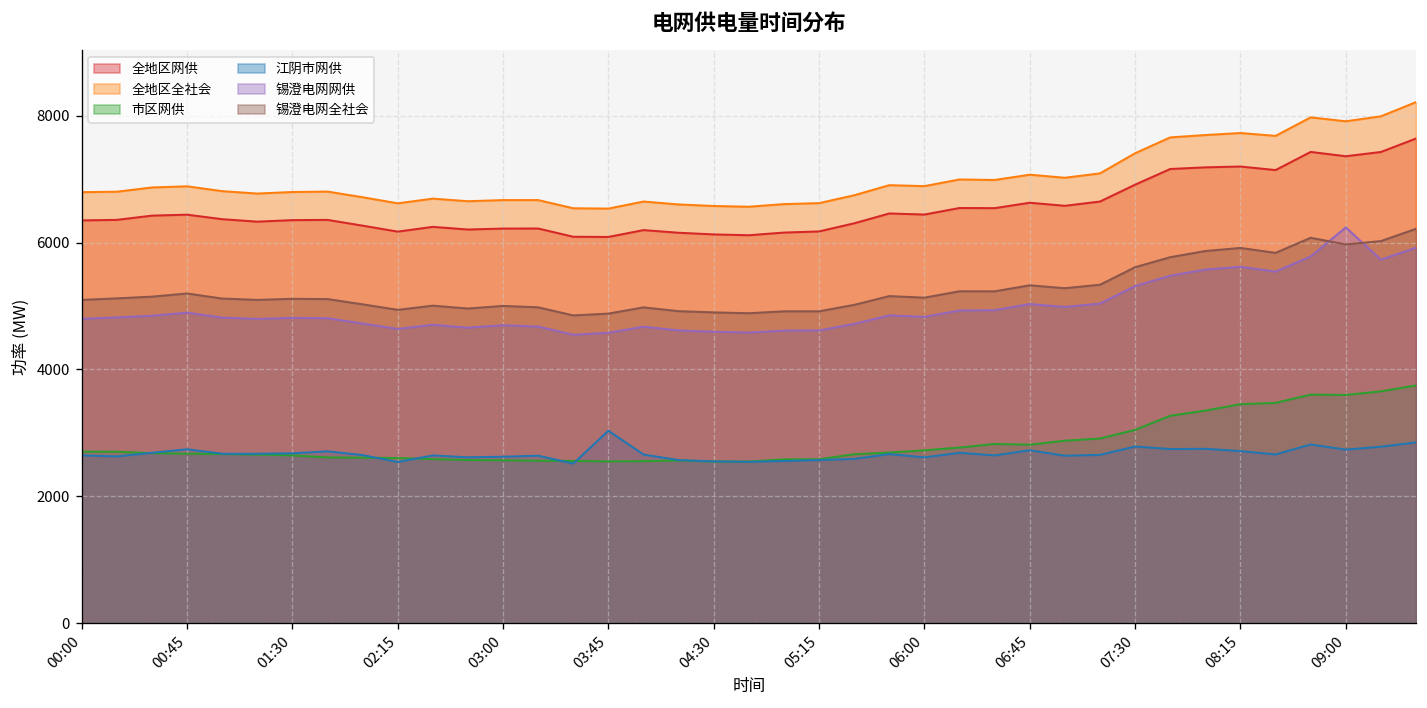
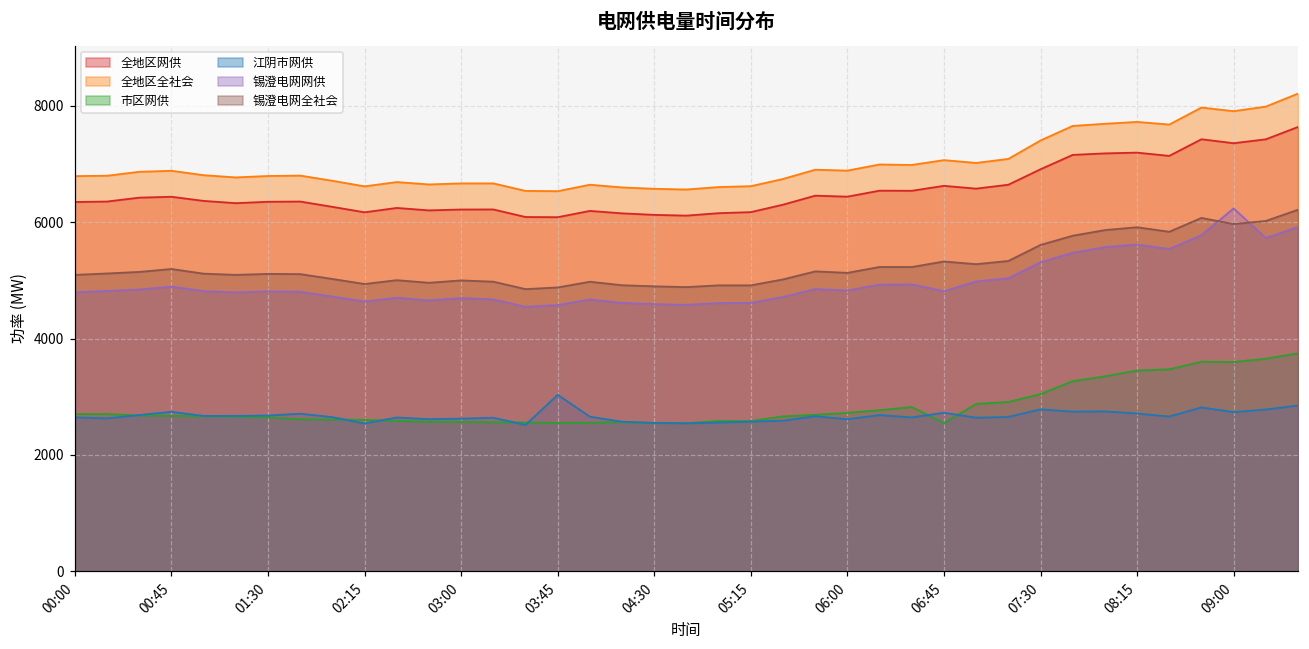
市区网供, 06:45: 2800 -> 2500
锡澄电网网供, 06:45: 5000 -> 4800
